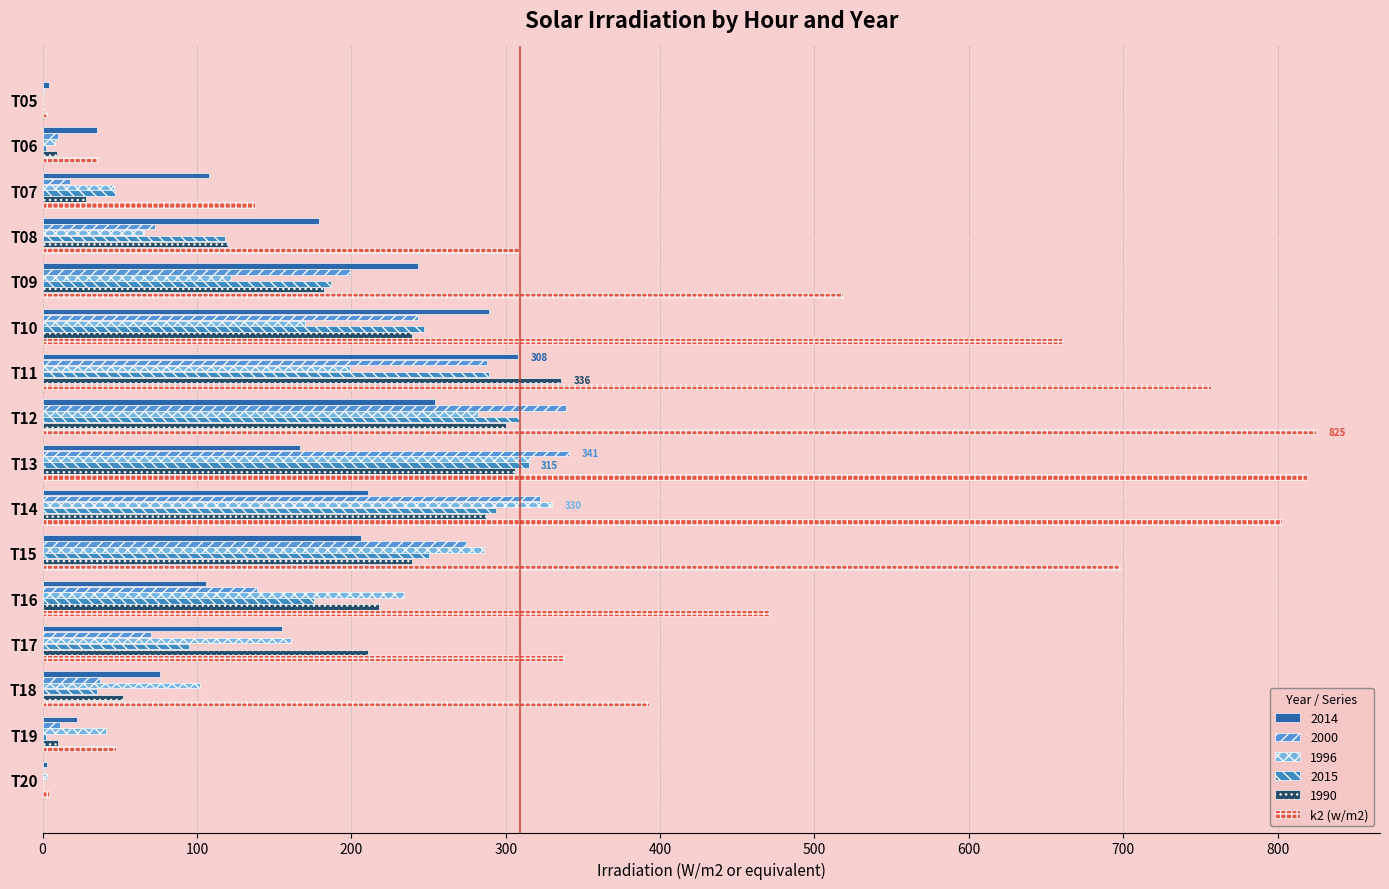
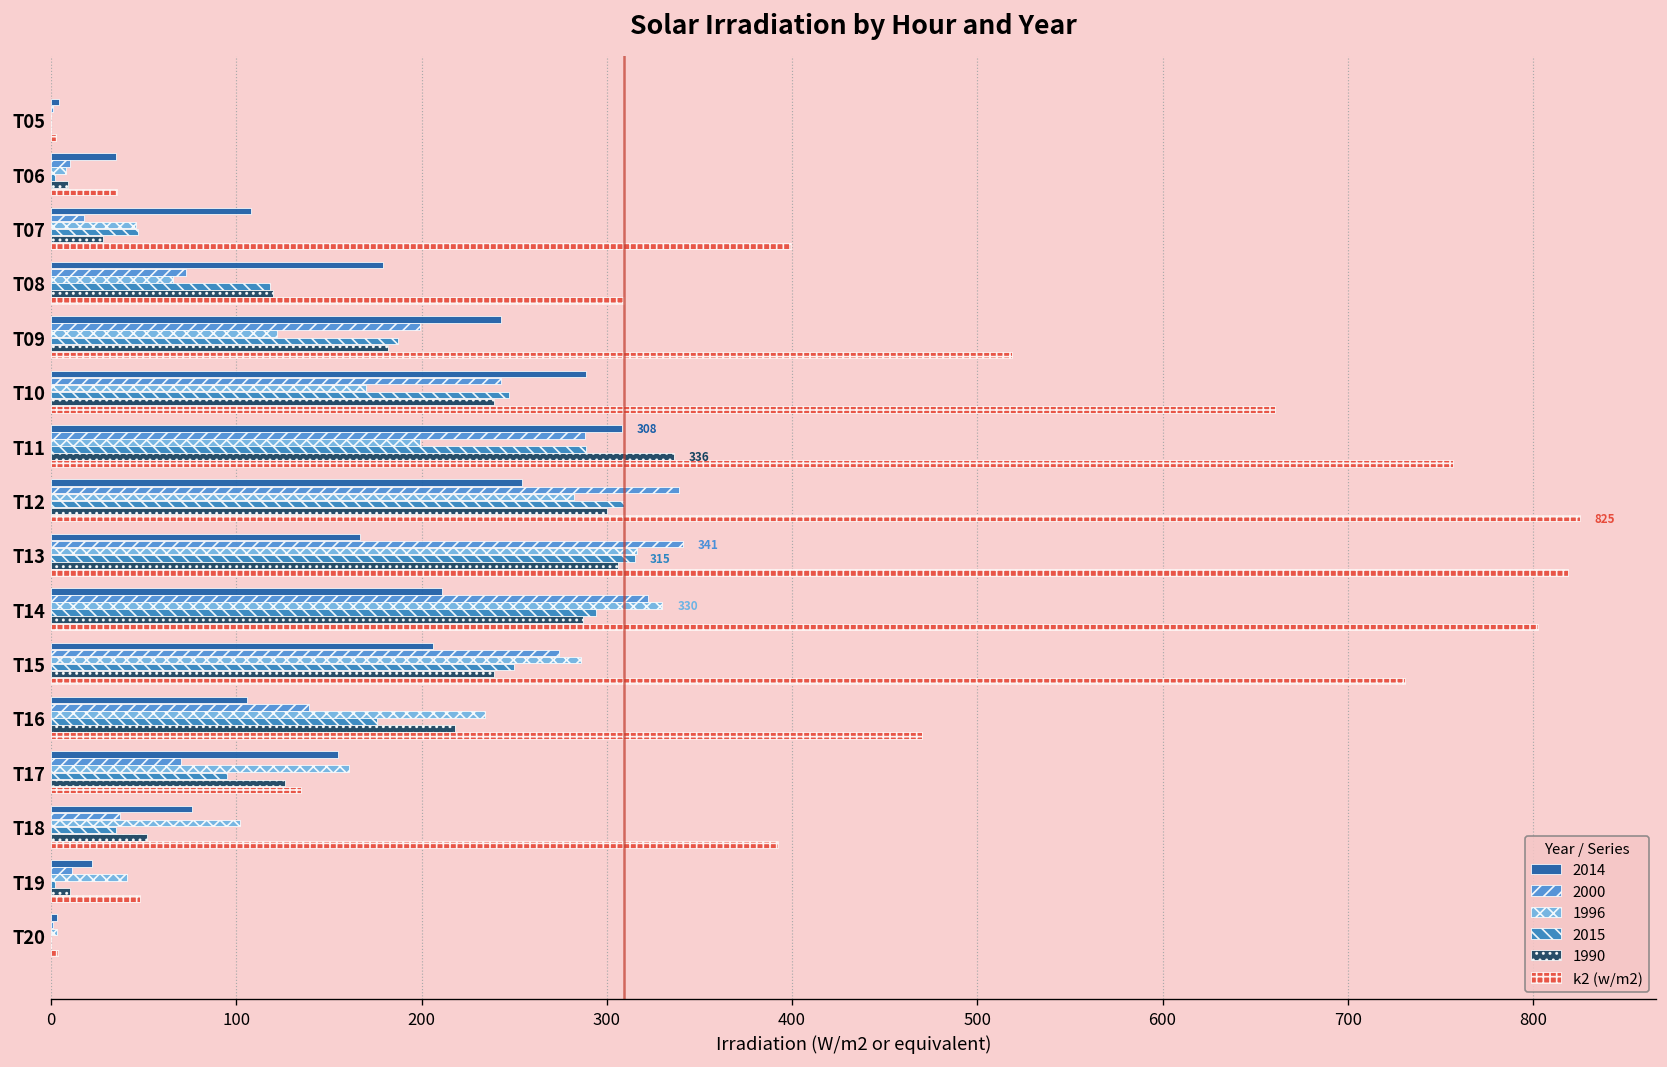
k2 (w/m2), T07: 137 -> 400
k2 (w/m2), T15: 698 -> 731
1990, T17: 211 -> 126
k2 (w/m2), T17: 337 -> 135
